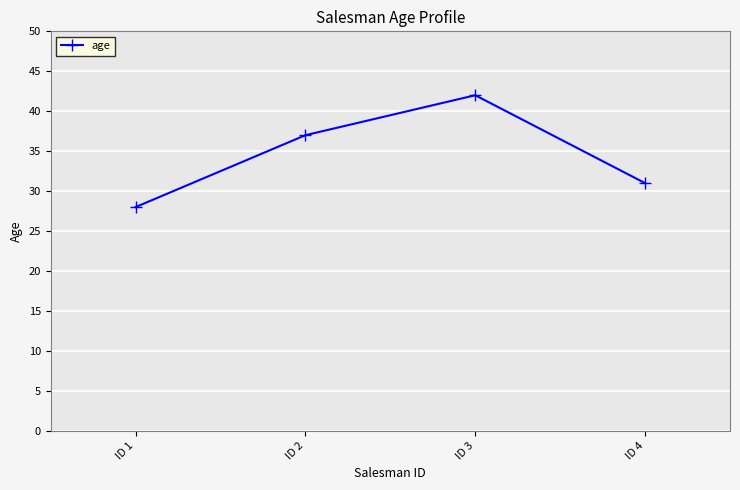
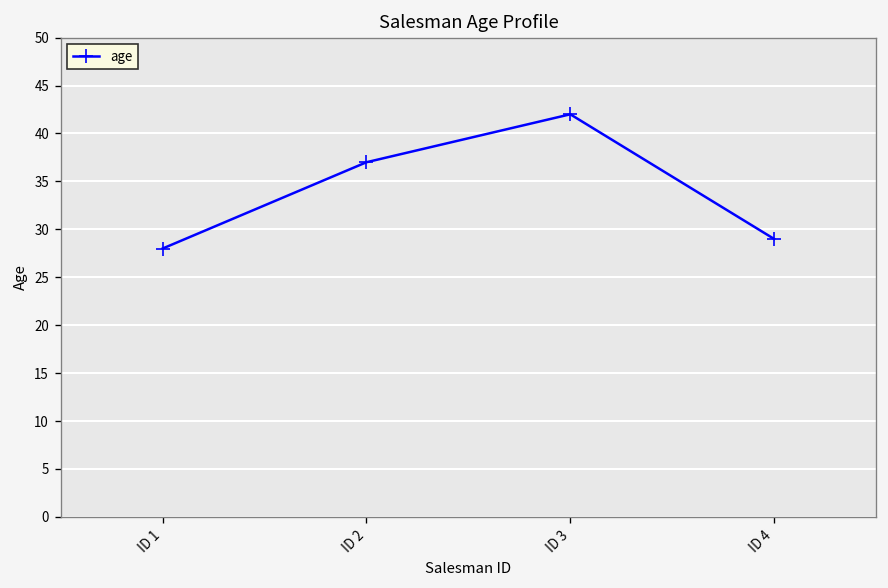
ID 4: 31 -> 29
